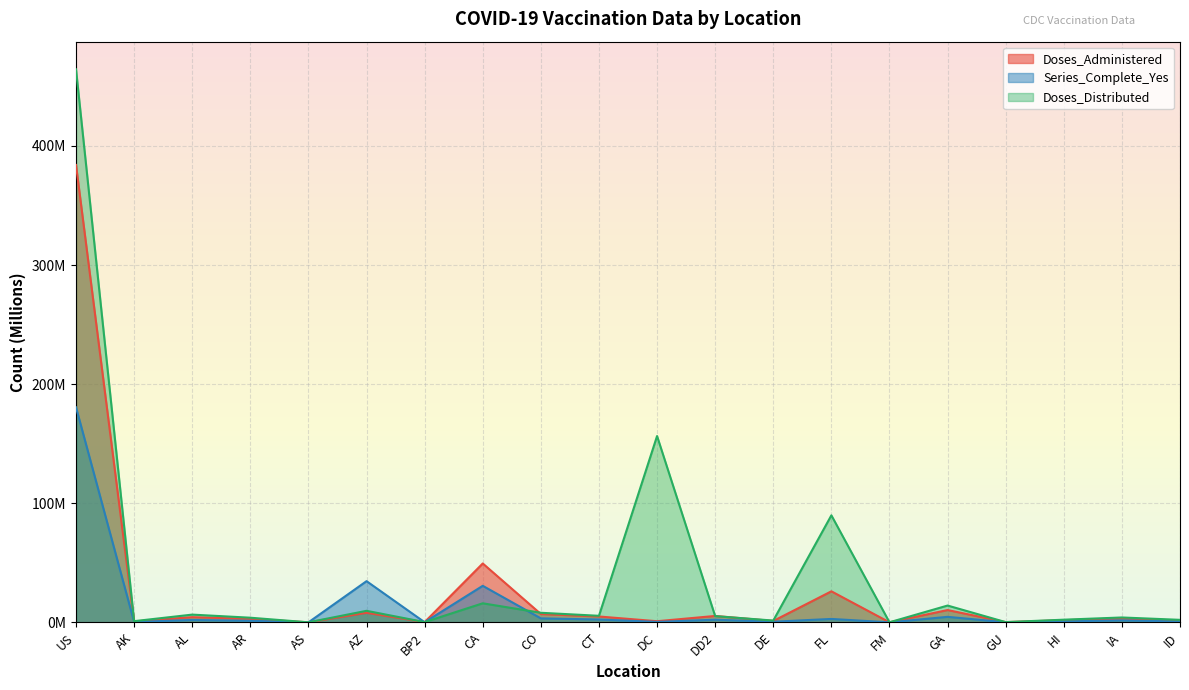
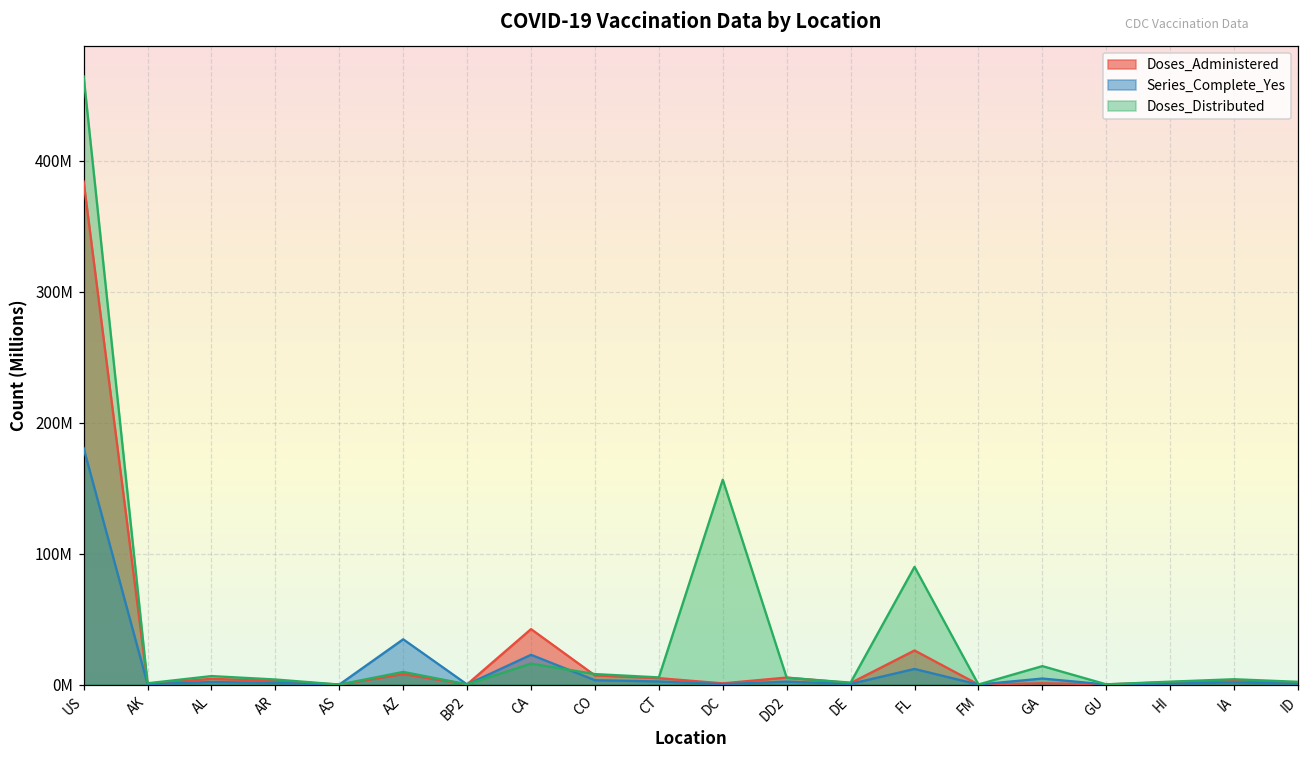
Doses_Administered, CA: 49000000 -> 42000000
Series_Complete_Yes, CA: 31000000 -> 23000000
Series_Complete_Yes, FL: 3000000 -> 12000000
Doses_Administered, GA: 10000000 -> 1000000
